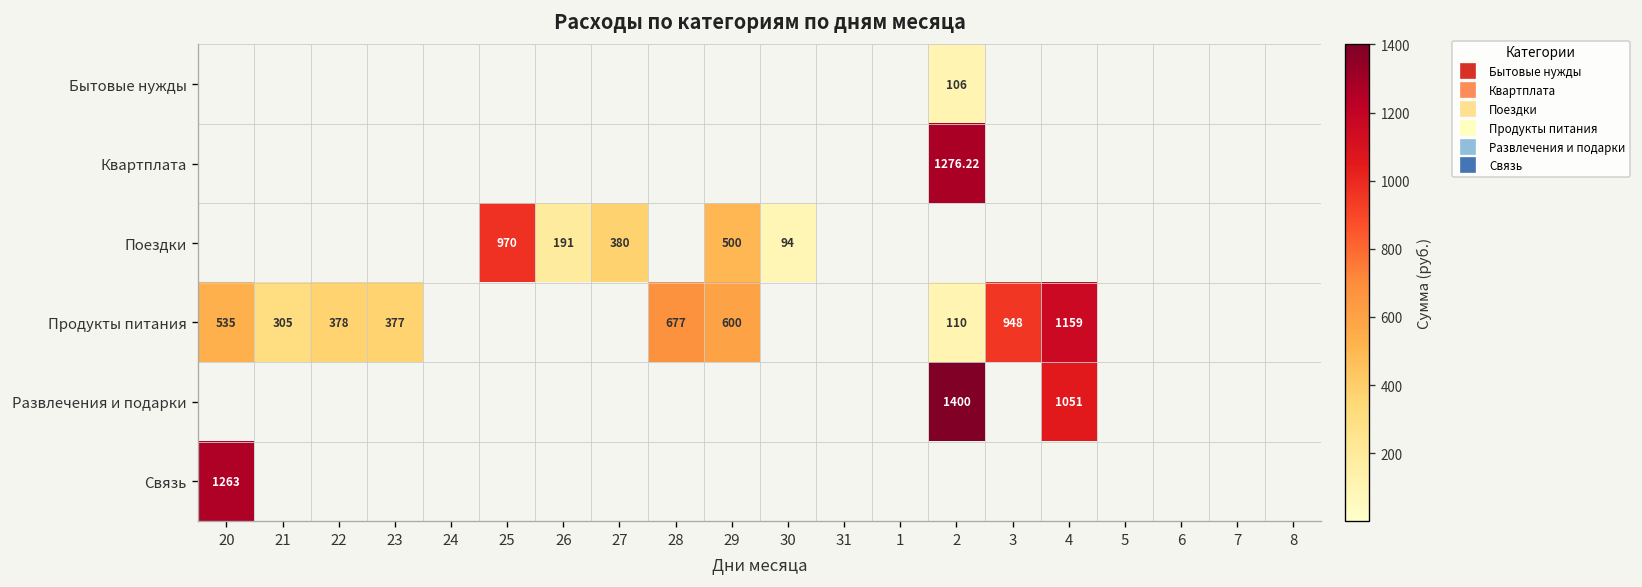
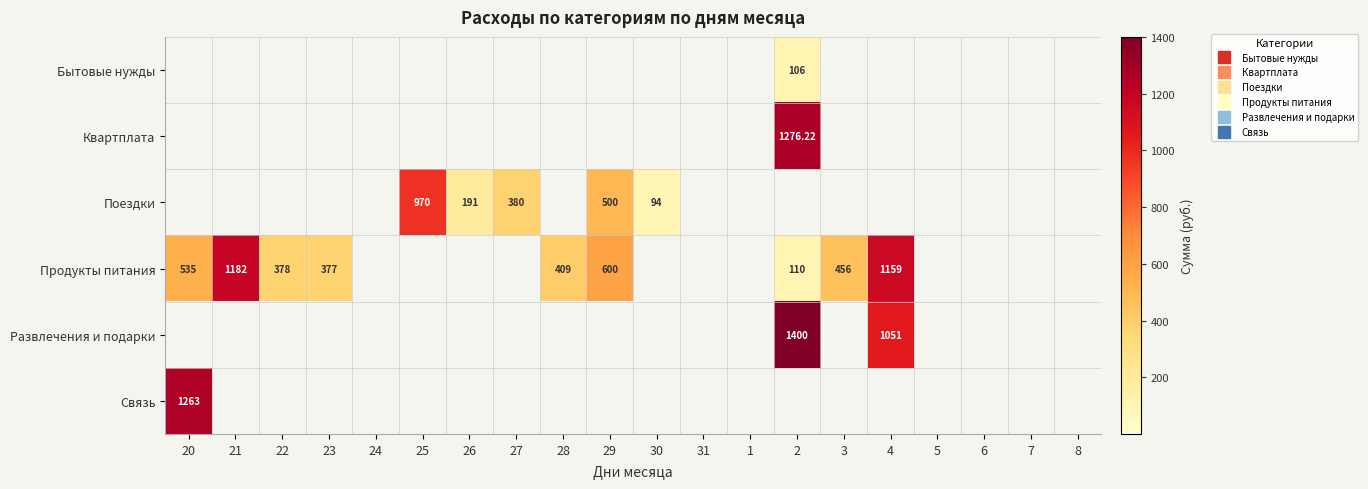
Продукты питания, 21: 305 -> 1182
Продукты питания, 28: 677 -> 409
Продукты питания, 3: 948 -> 456
